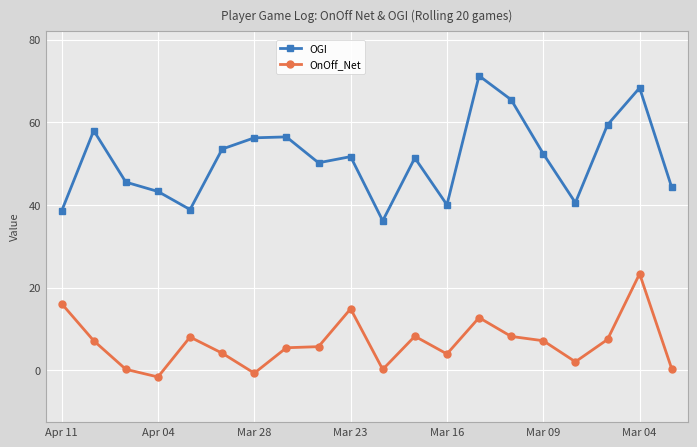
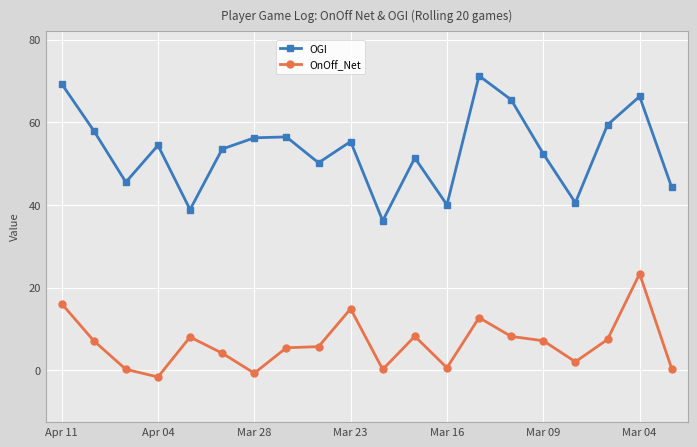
OGI, Apr 11: 39 -> 69
OGI, Apr 04: 43 -> 54
OGI, Mar 23: 52 -> 55
OnOff_Net, Mar 16: 4 -> 1
OGI, Mar 04: 68 -> 66
